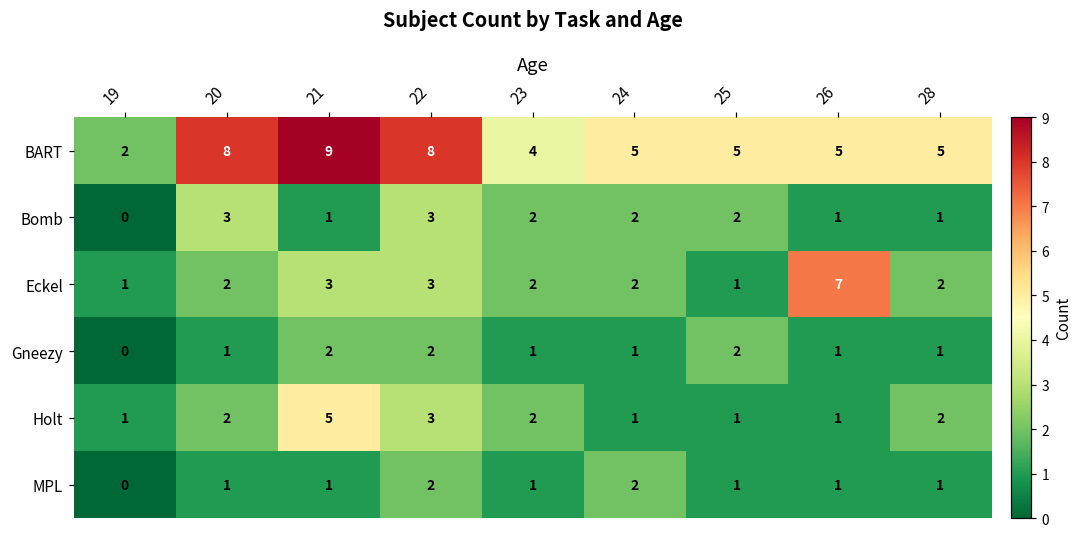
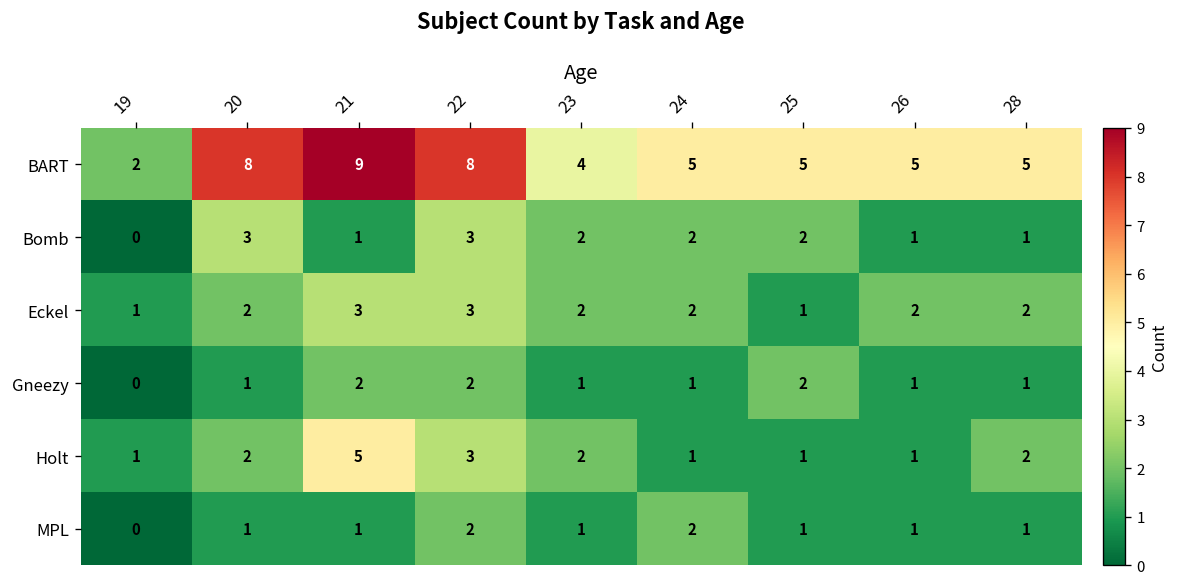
Eckel, 26: 7 -> 2
